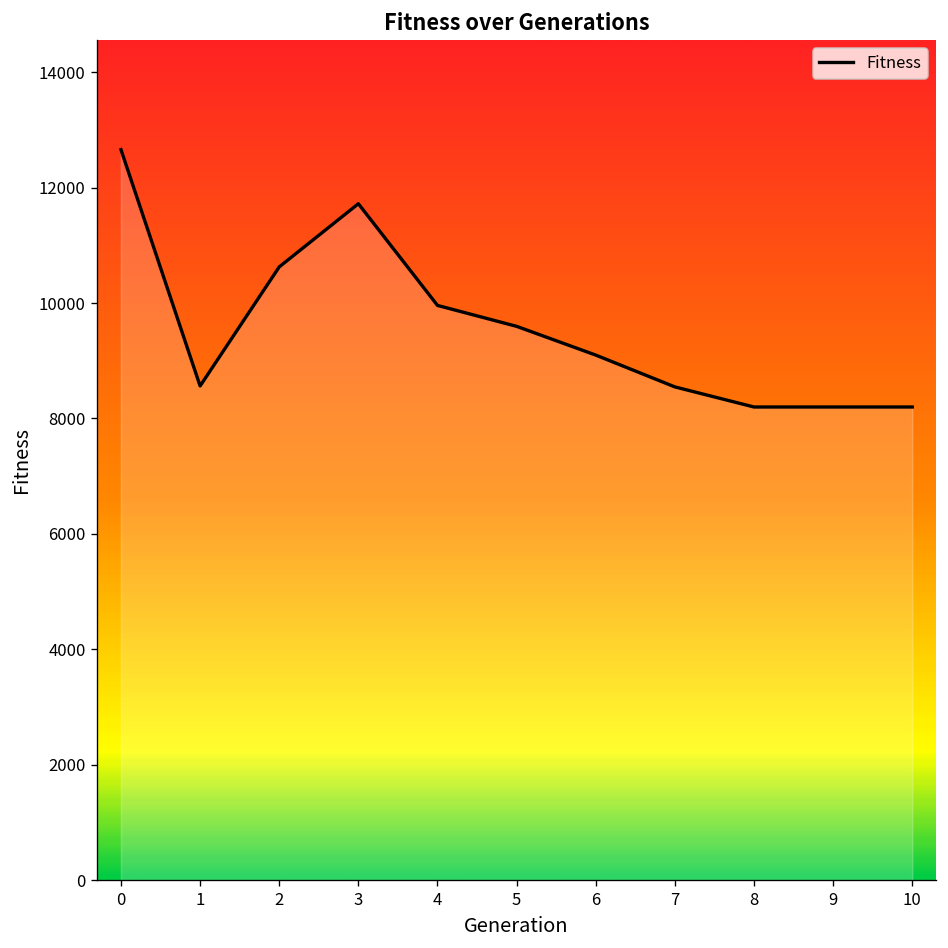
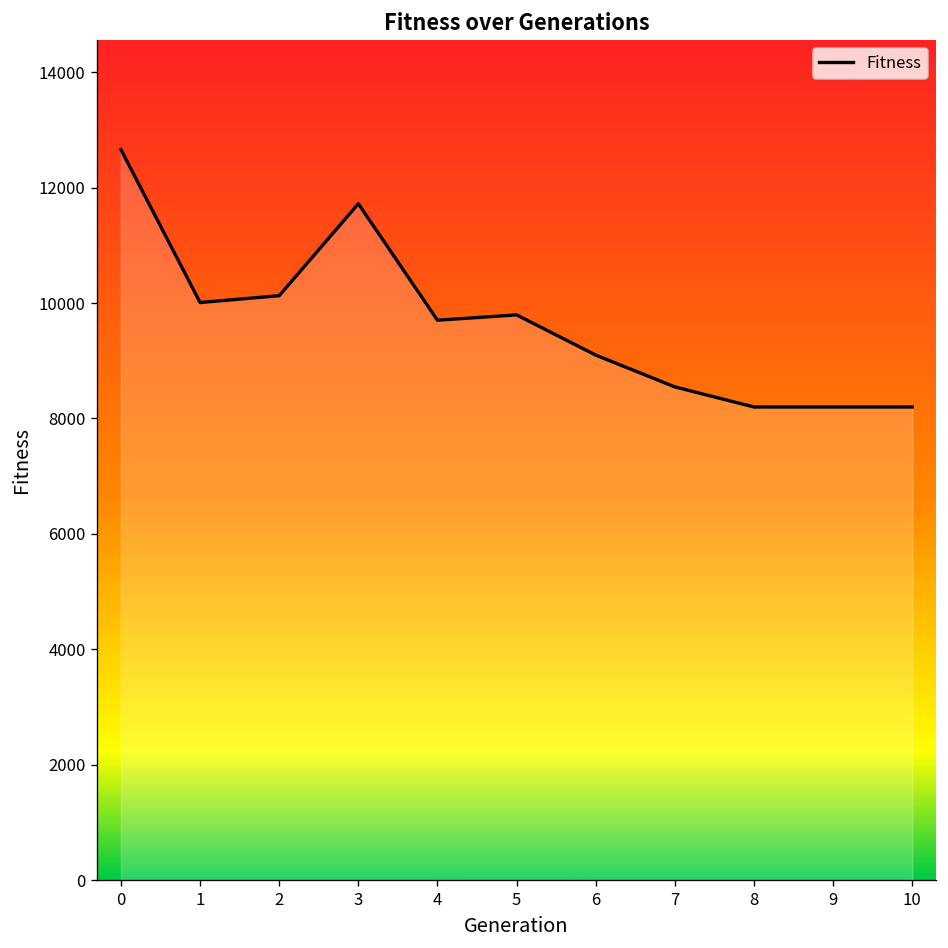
1: 8600 -> 10000
2: 10600 -> 10100
4: 10000 -> 9700
5: 9600 -> 9800
